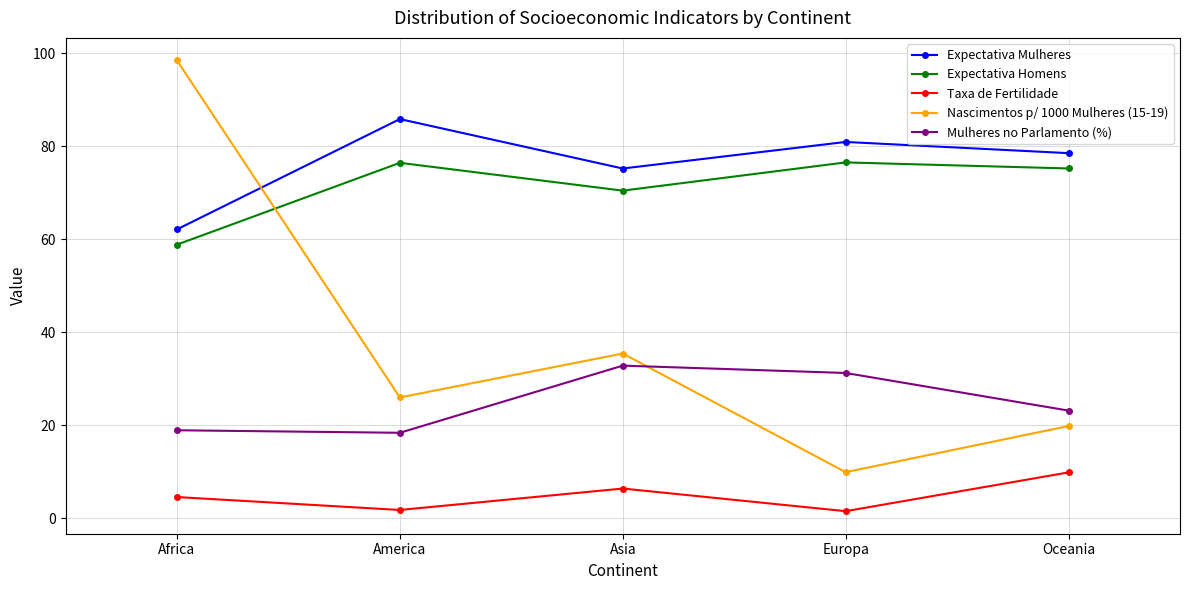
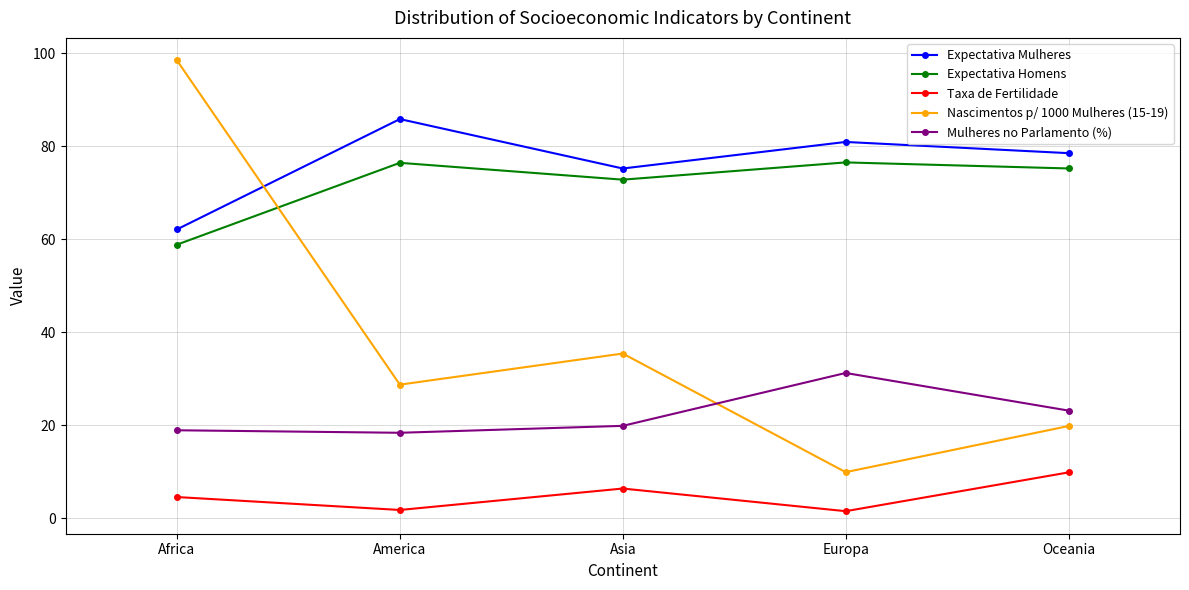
Nascimentos p/ 1000 Mulheres (15-19), America: 26 -> 29
Expectativa Homens, Asia: 70 -> 73
Mulheres no Parlamento (%), Asia: 33 -> 20
